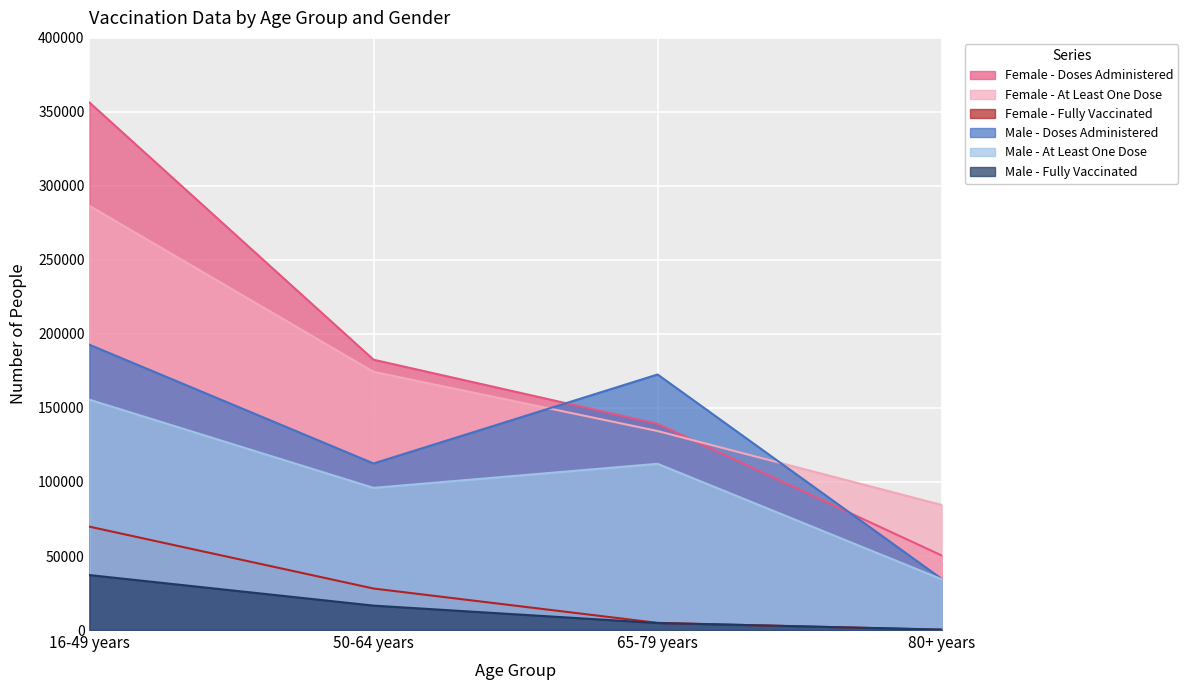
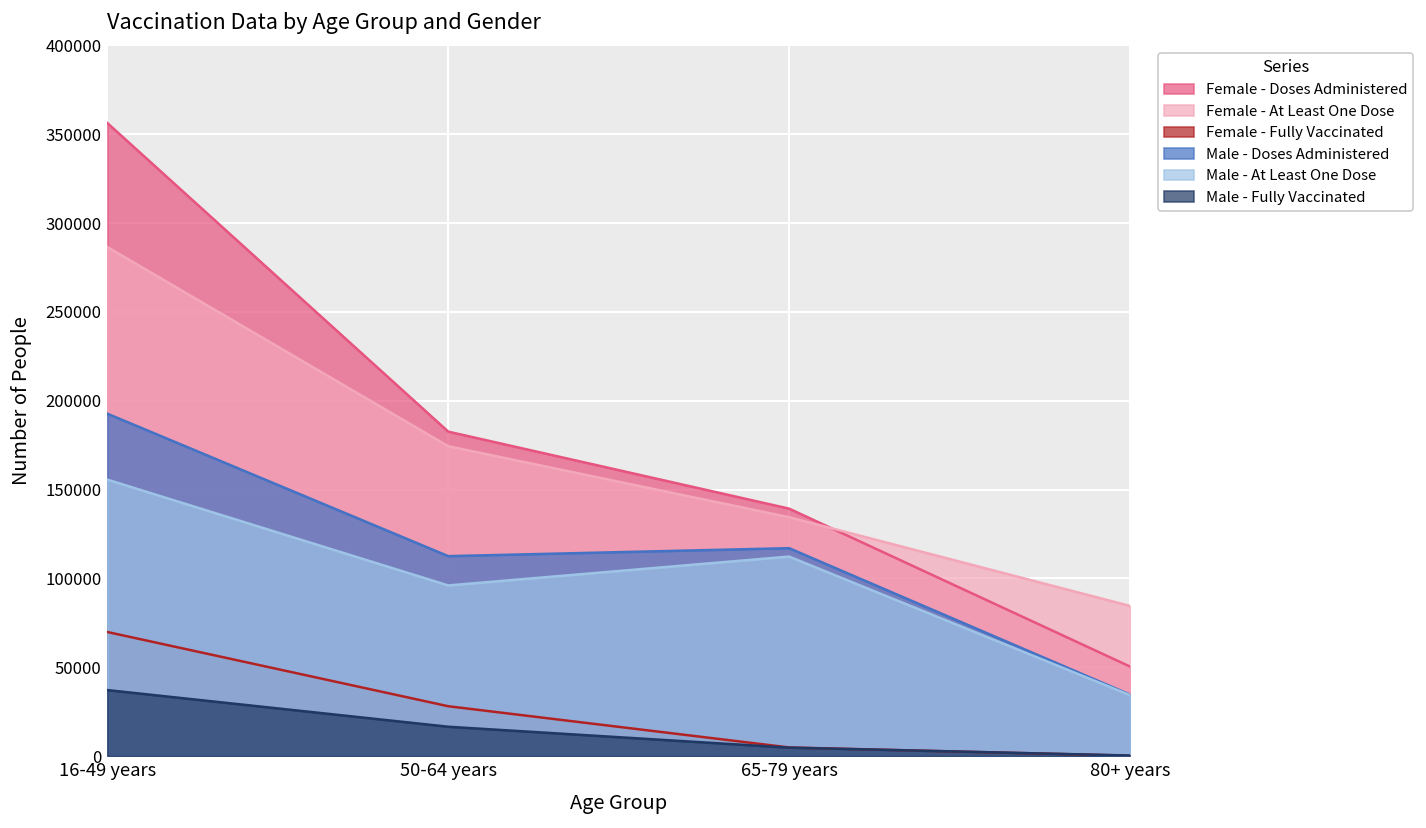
Male - Doses Administered, 65-79 years: 173000 -> 117000
